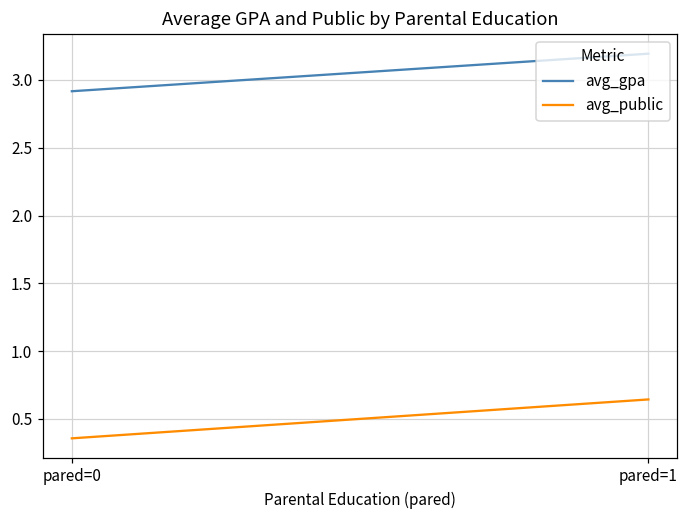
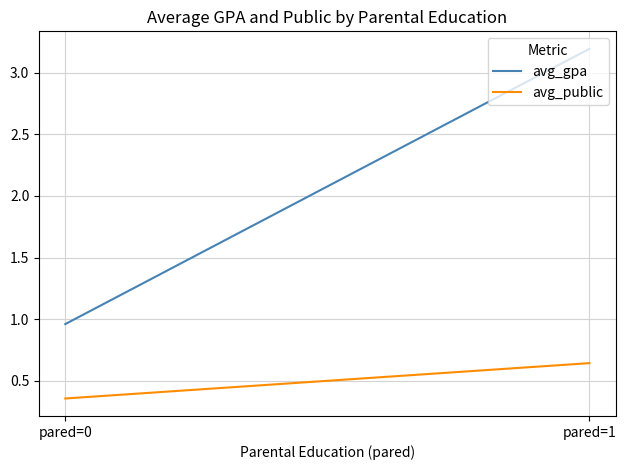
avg_gpa, pared=0: 2.92 -> 0.96
